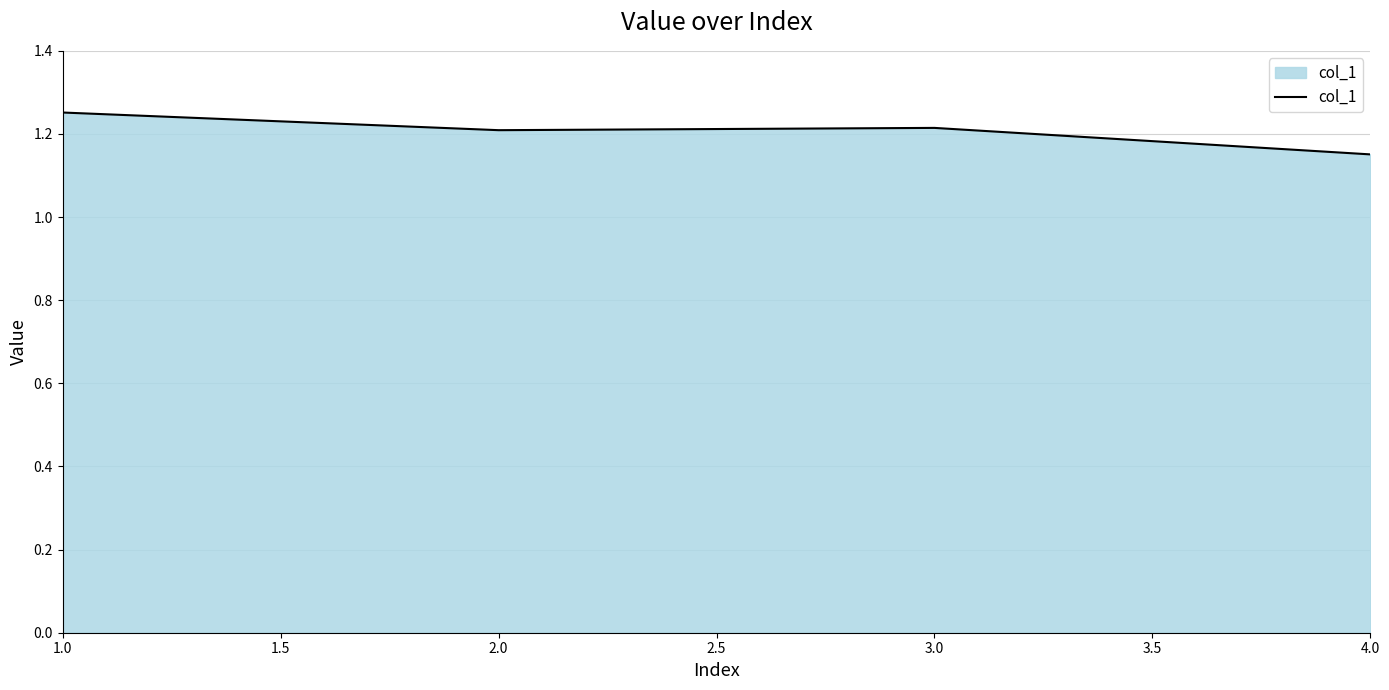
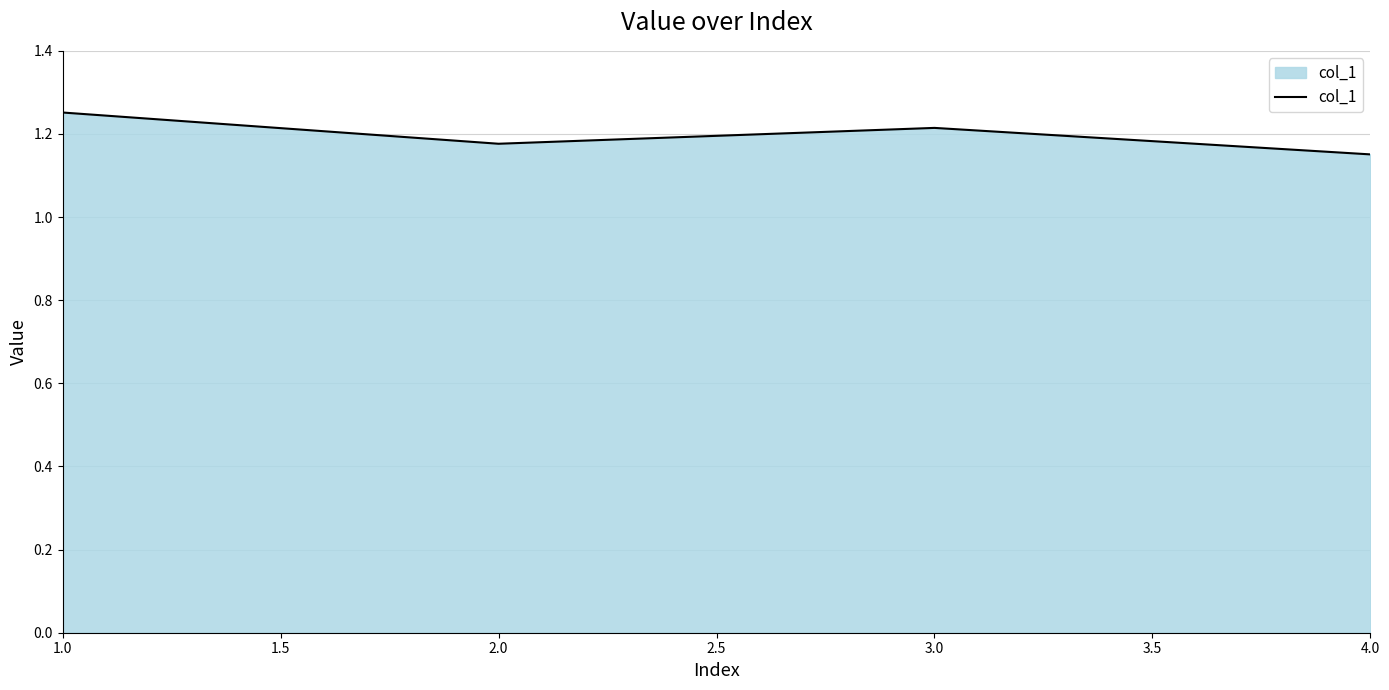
2.0: 1.21 -> 1.18
